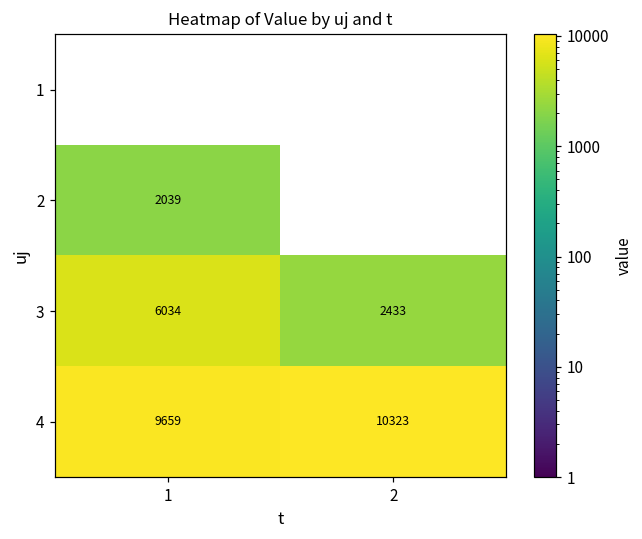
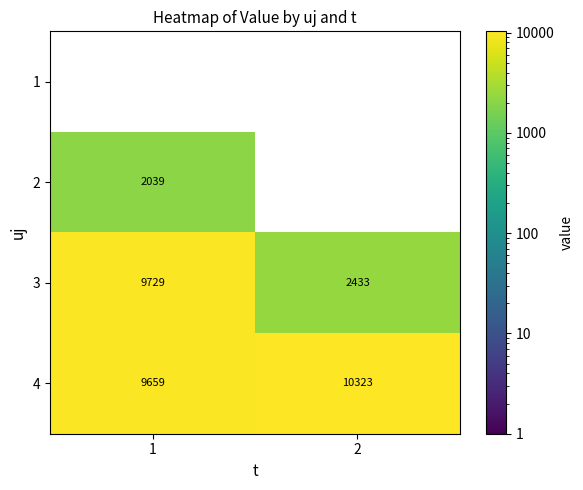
3, 1: 6034 -> 9729
